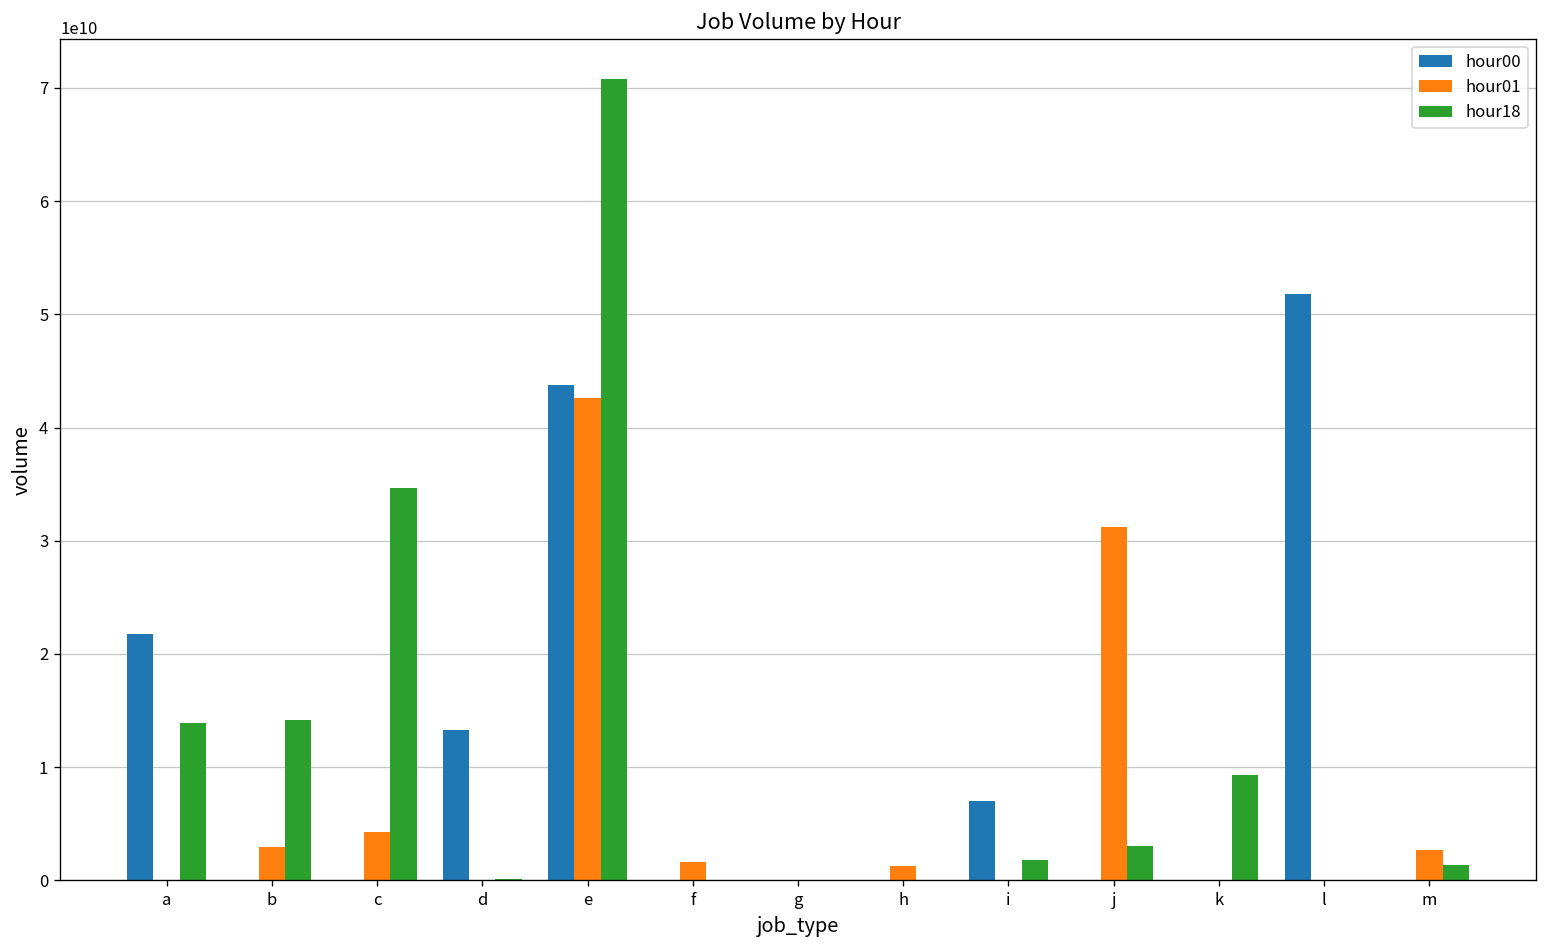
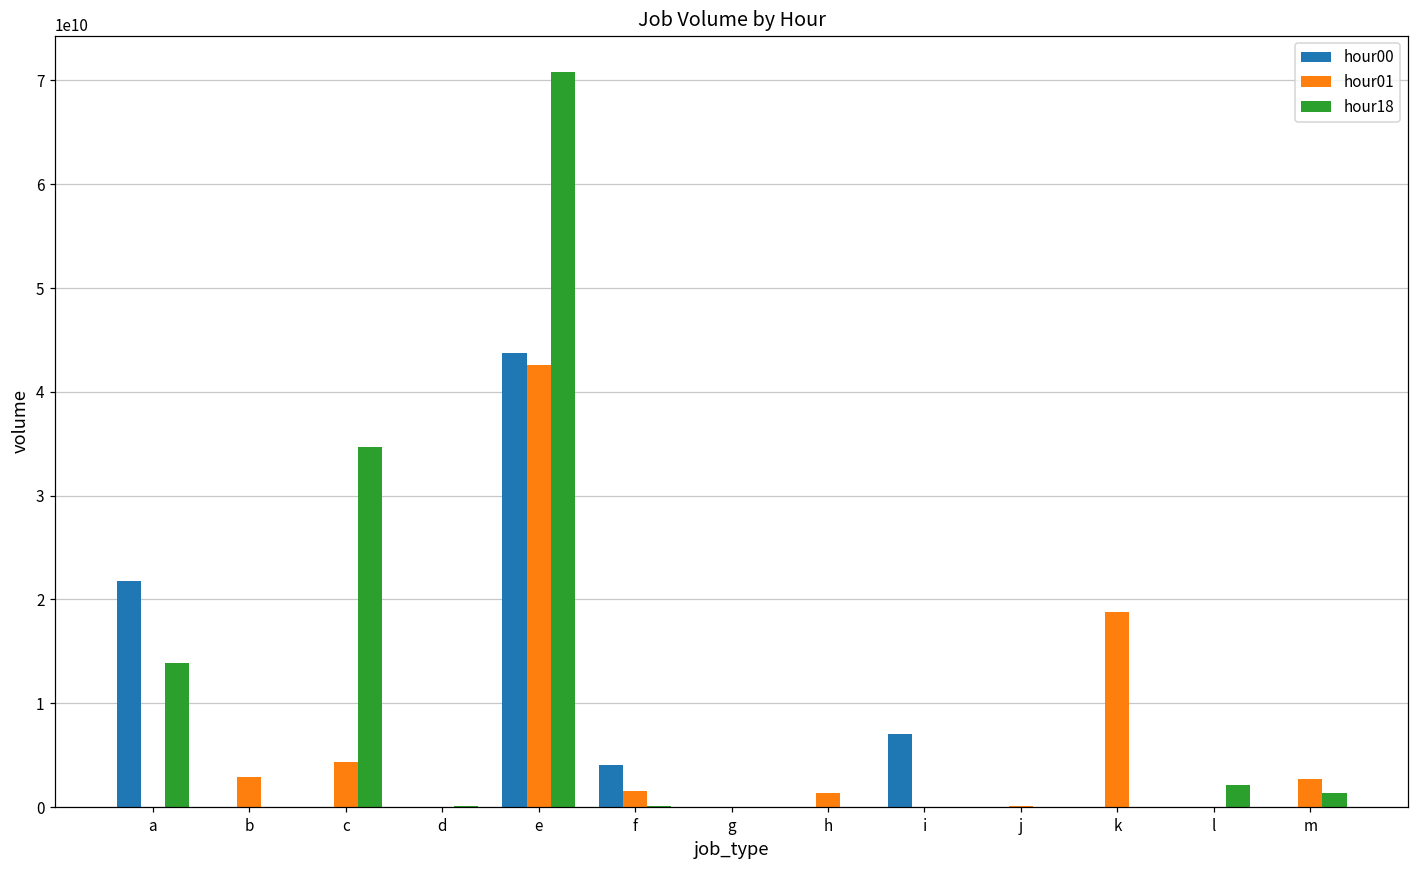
hour18, b: 14000000000 -> 0
hour00, d: 13000000000 -> 0
hour00, f: 0 -> 4000000000
hour18, i: 2000000000 -> 0
hour01, j: 31000000000 -> 0
hour18, j: 3000000000 -> 0
hour01, k: 0 -> 19000000000
hour18, k: 9000000000 -> 0
hour00, l: 52000000000 -> 0
hour18, l: 0 -> 2000000000
